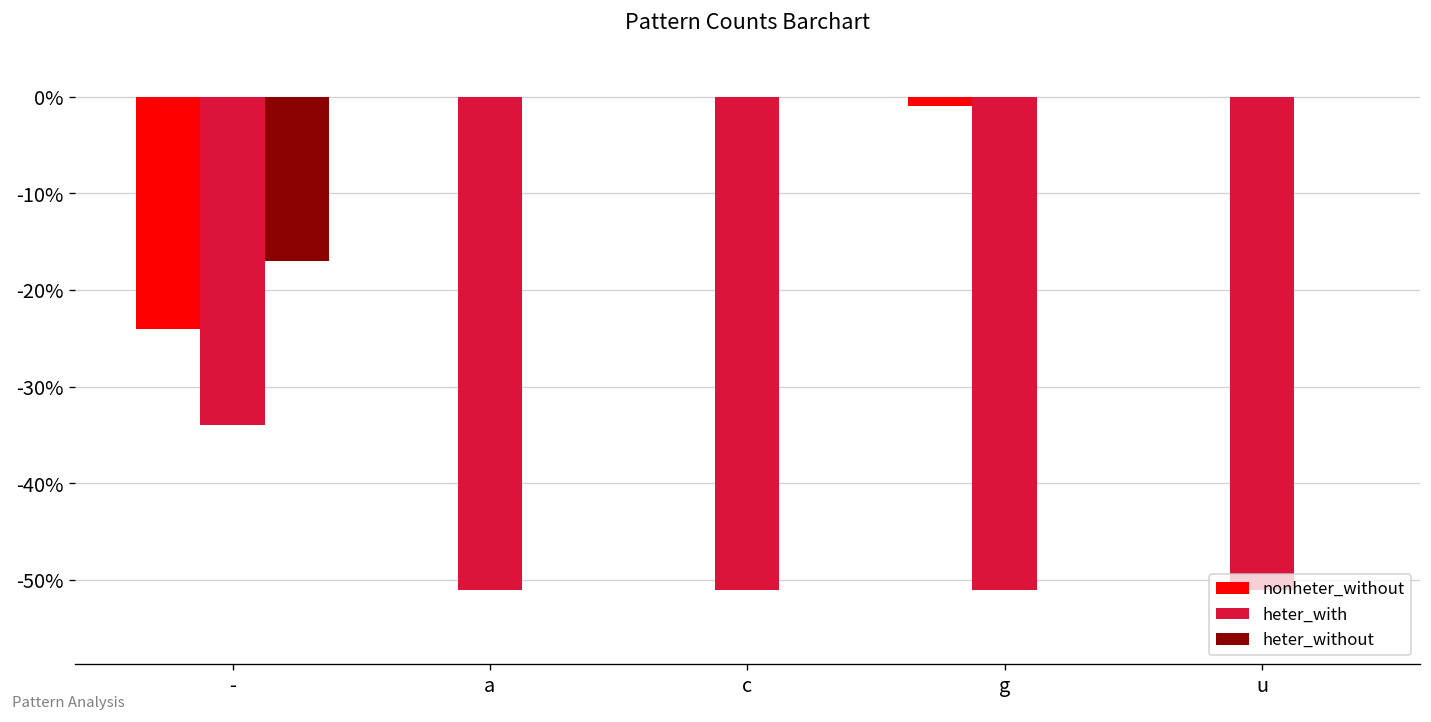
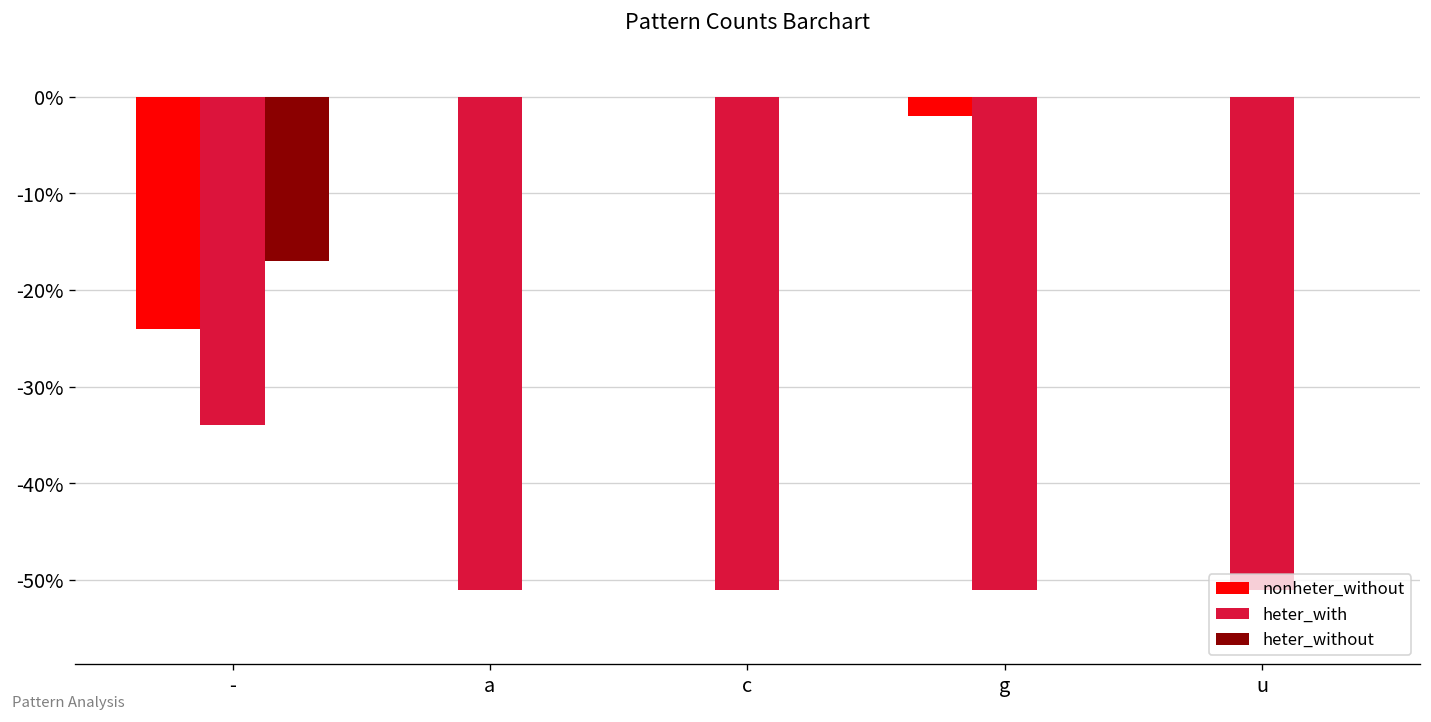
nonheter_without, g: -1% -> -2%
